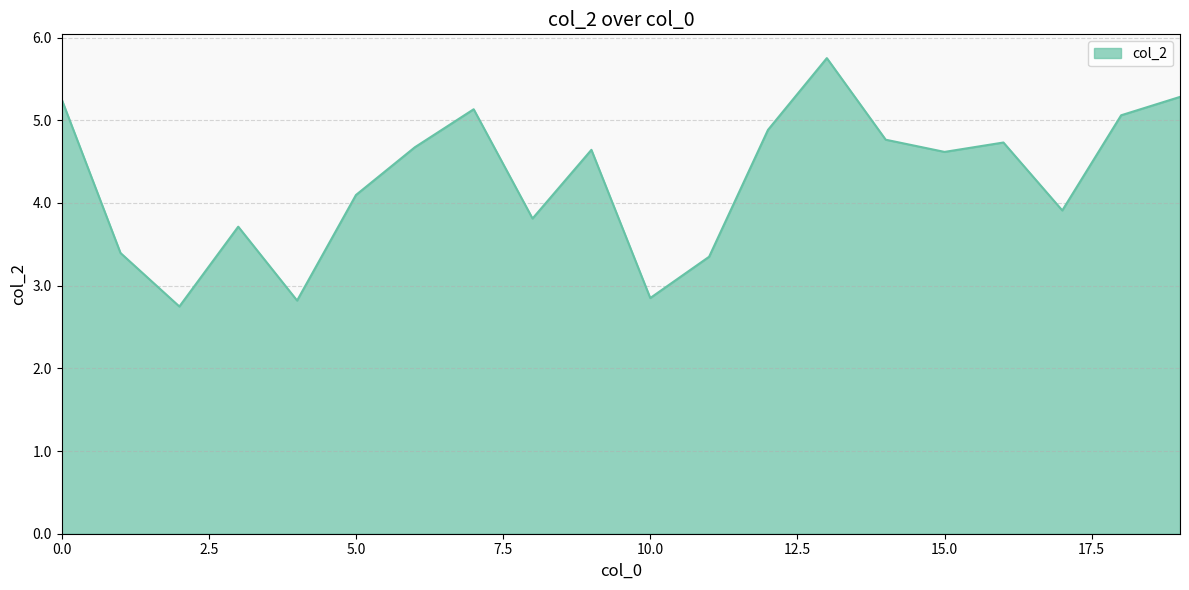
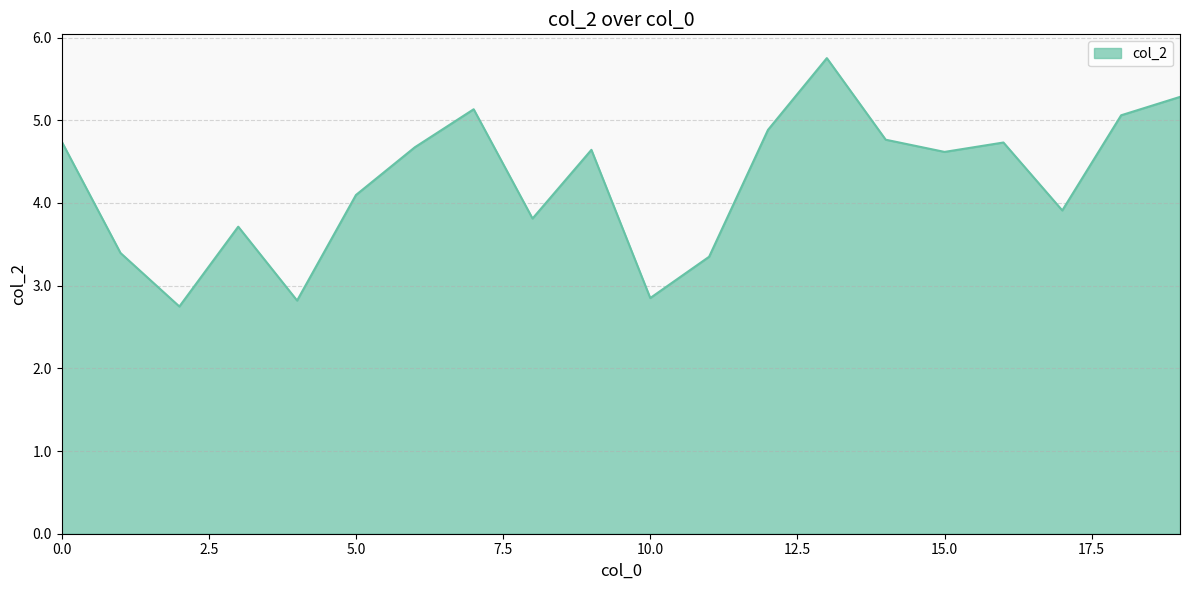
0.0: 5.3 -> 4.7
